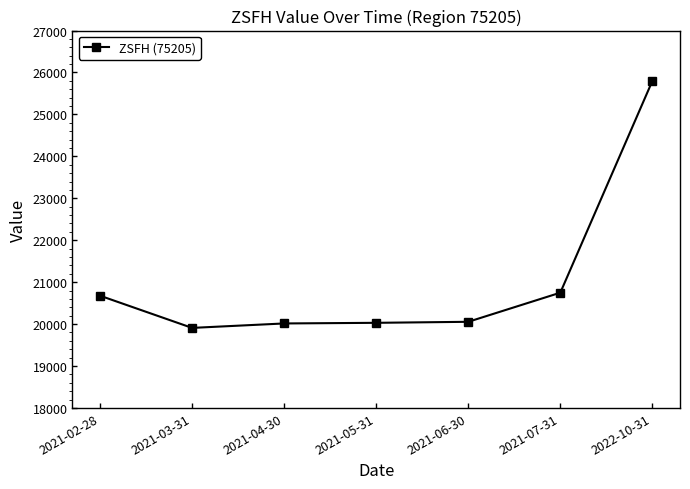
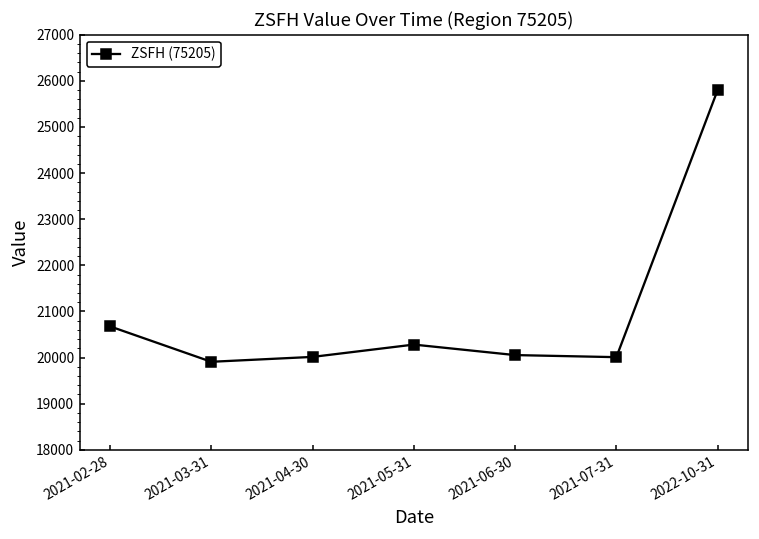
2021-05-31: 20000 -> 20300
2021-07-31: 20700 -> 20000
